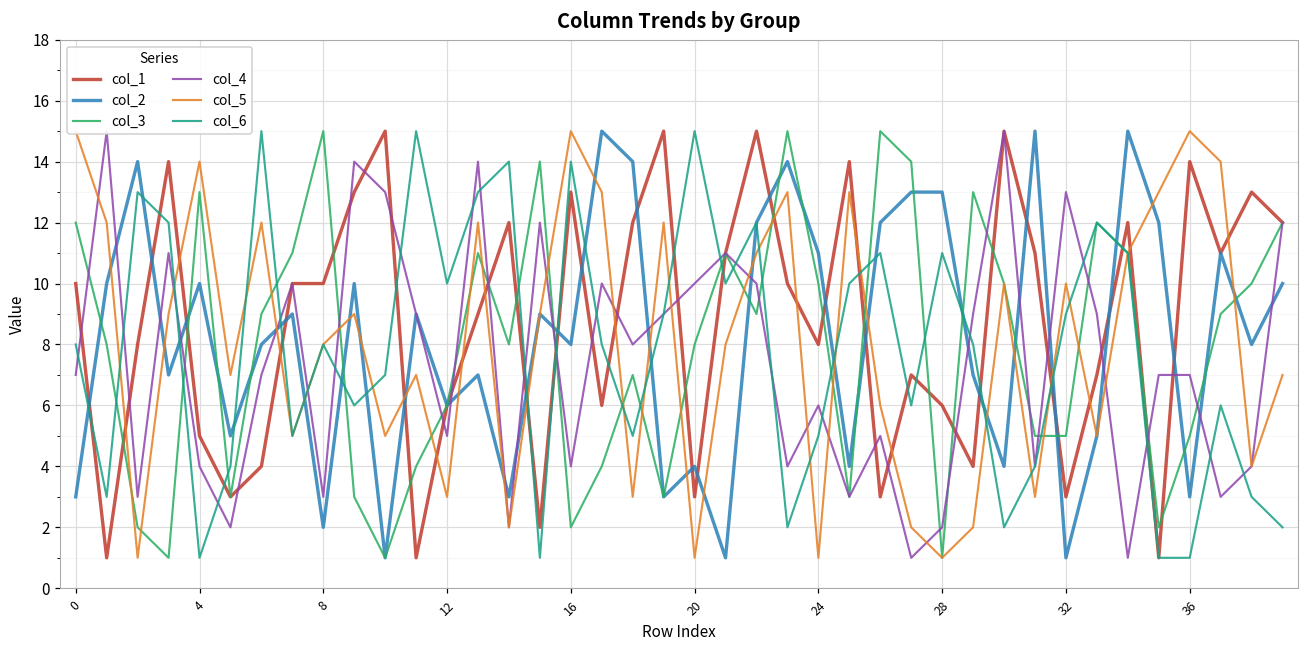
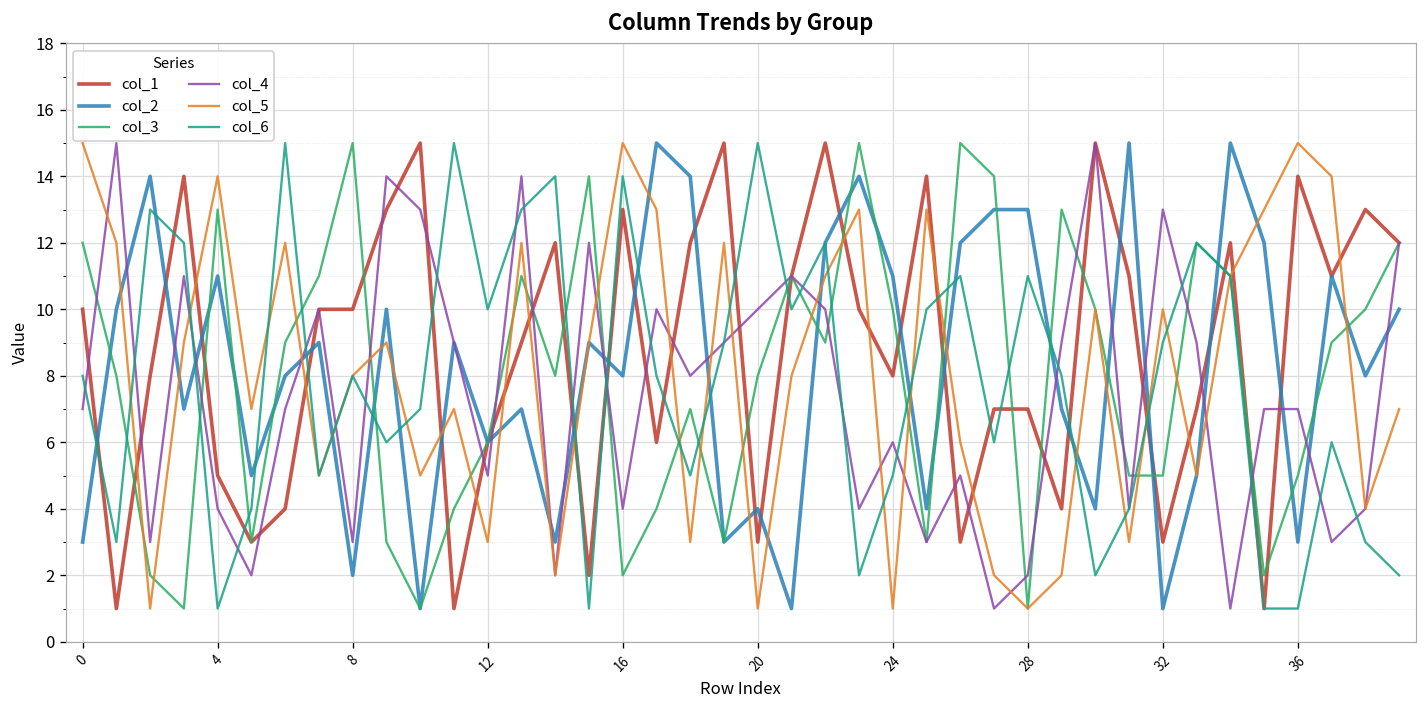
col_2, 4: 10 -> 11
col_1, 28: 6 -> 7
